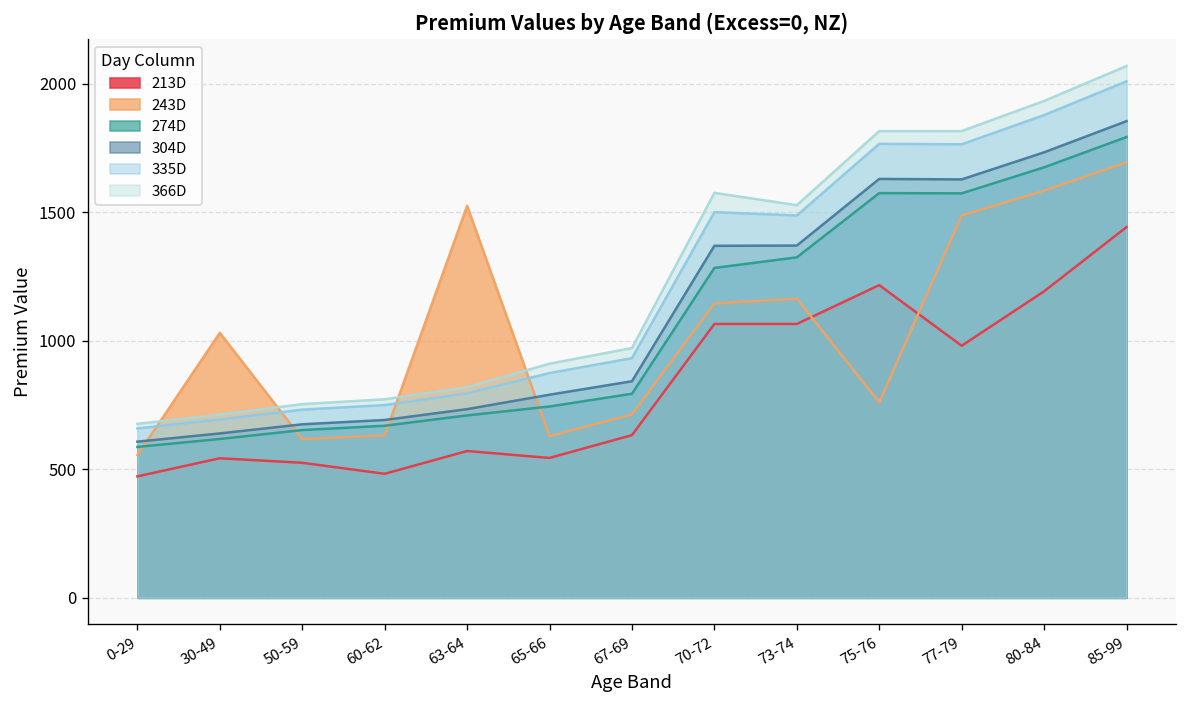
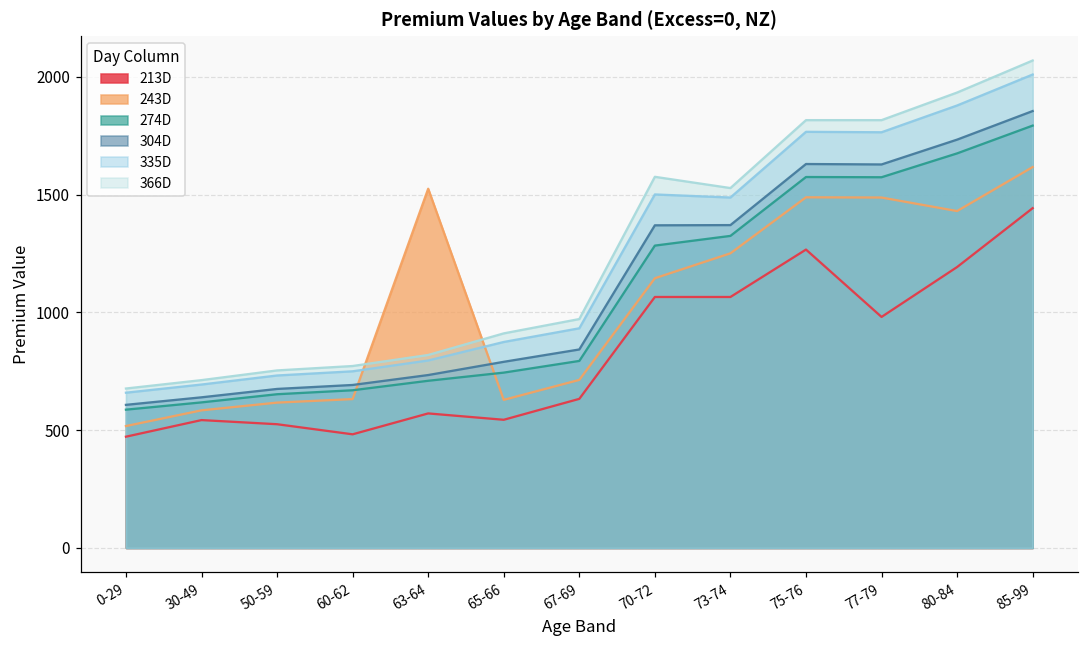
243D, 0-29: 560 -> 520
243D, 30-49: 1030 -> 580
243D, 73-74: 1160 -> 1250
213D, 75-76: 1220 -> 1270
243D, 75-76: 760 -> 1490
243D, 80-84: 1580 -> 1430
243D, 85-99: 1690 -> 1620
